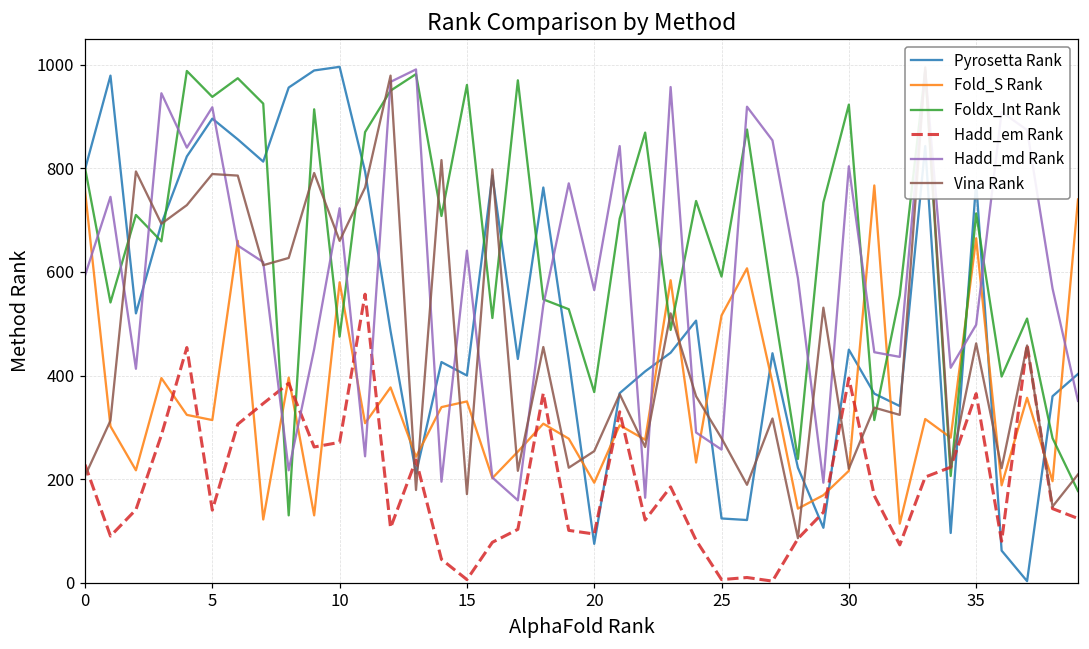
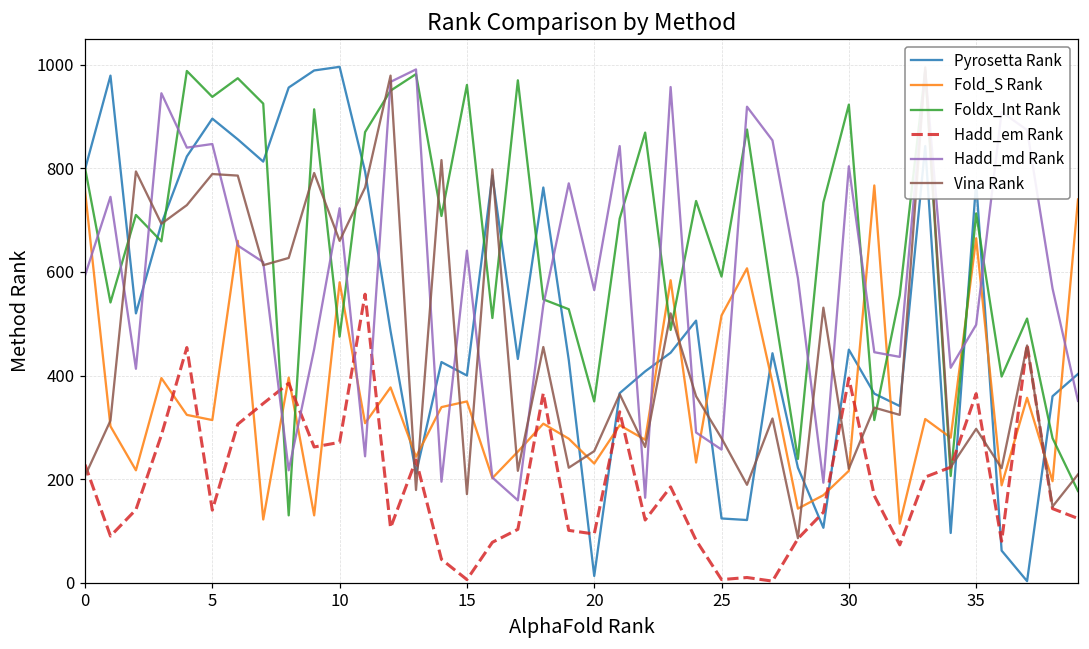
Hadd_md Rank, 5: 920 -> 850
Pyrosetta Rank, 20: 80 -> 10
Fold_S Rank, 20: 190 -> 230
Foldx_Int Rank, 20: 370 -> 350
Vina Rank, 35: 460 -> 300
